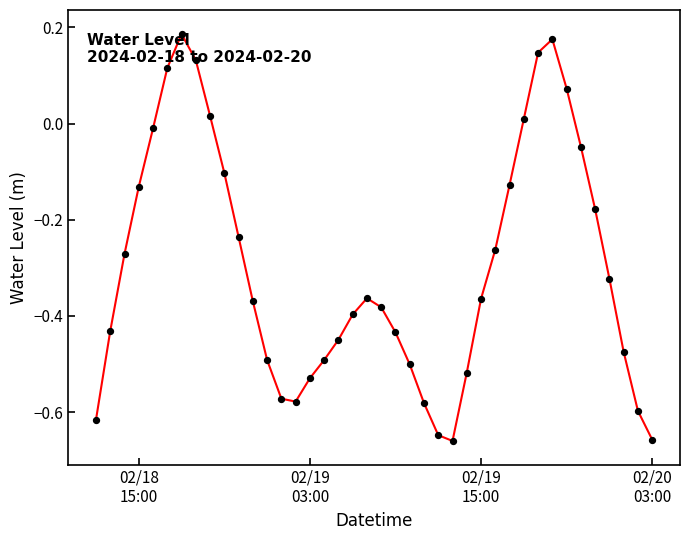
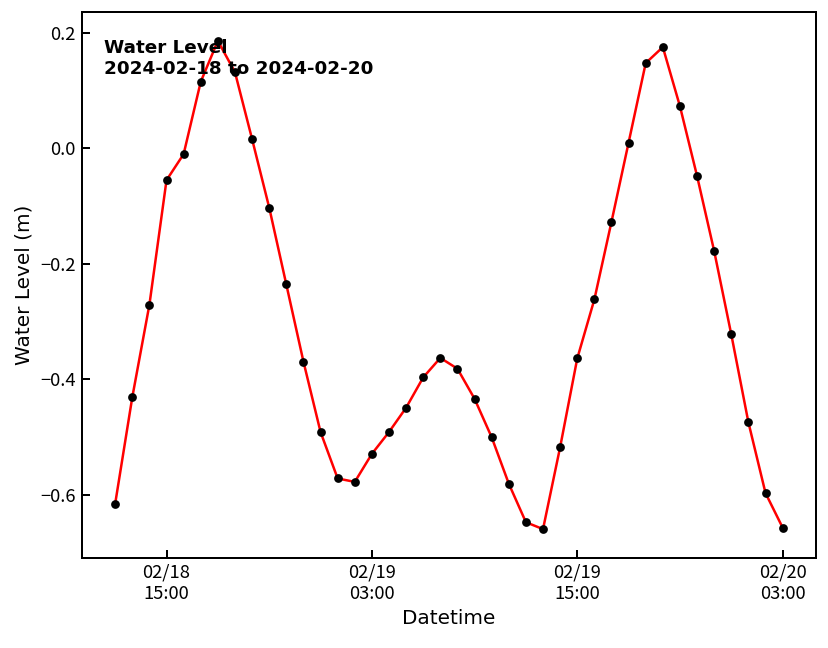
02/18 15:00: -0.13 -> -0.06
